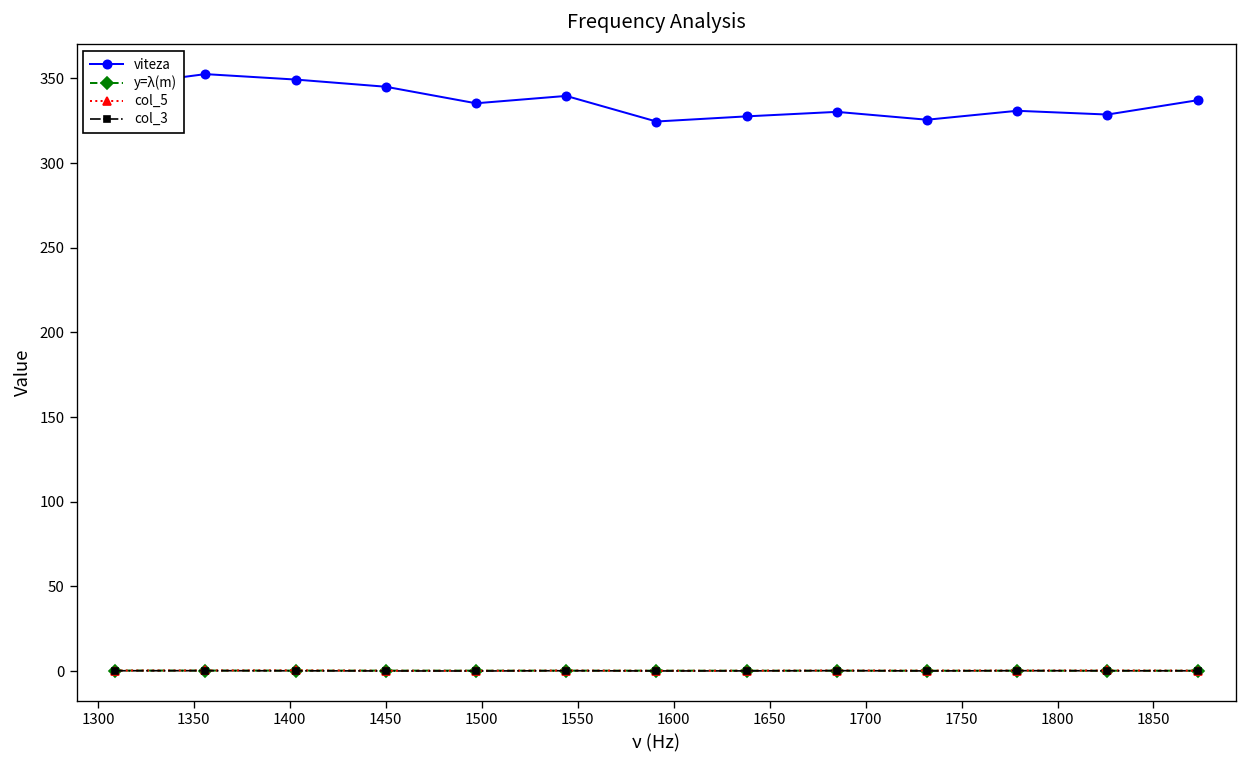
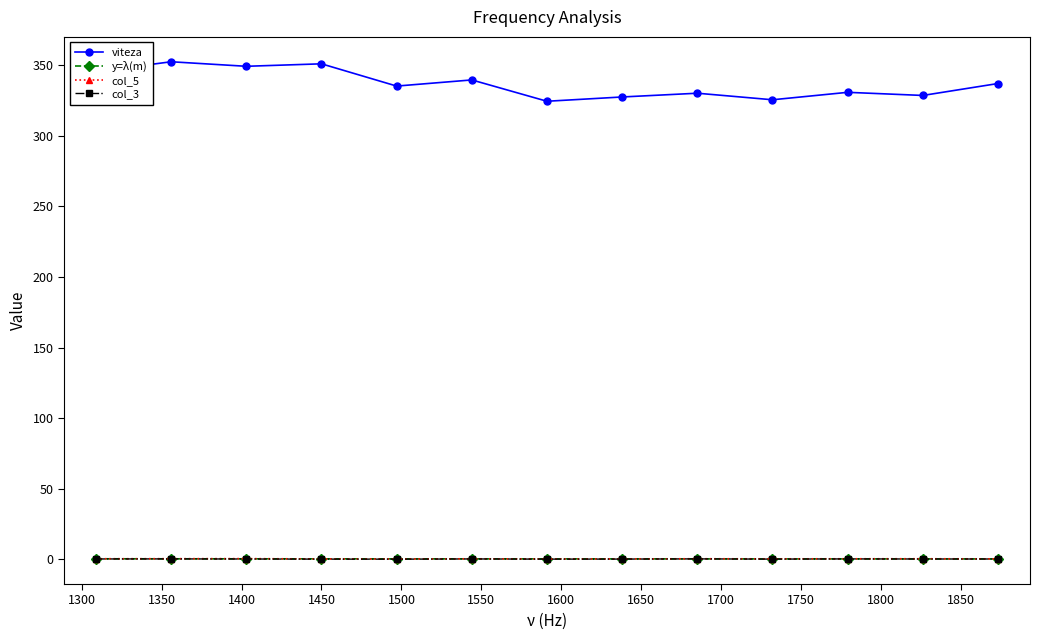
viteza, 1450: 345 -> 351
